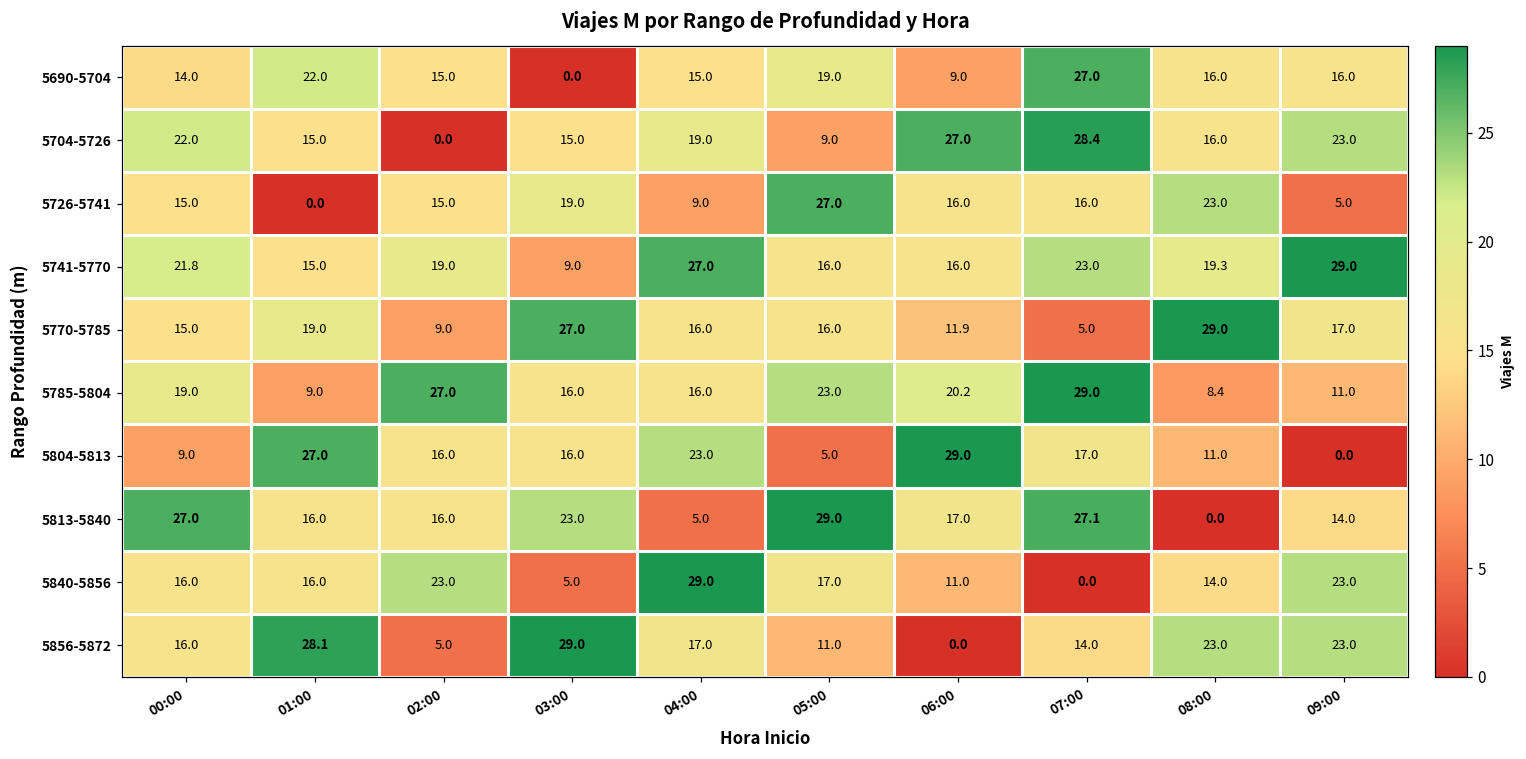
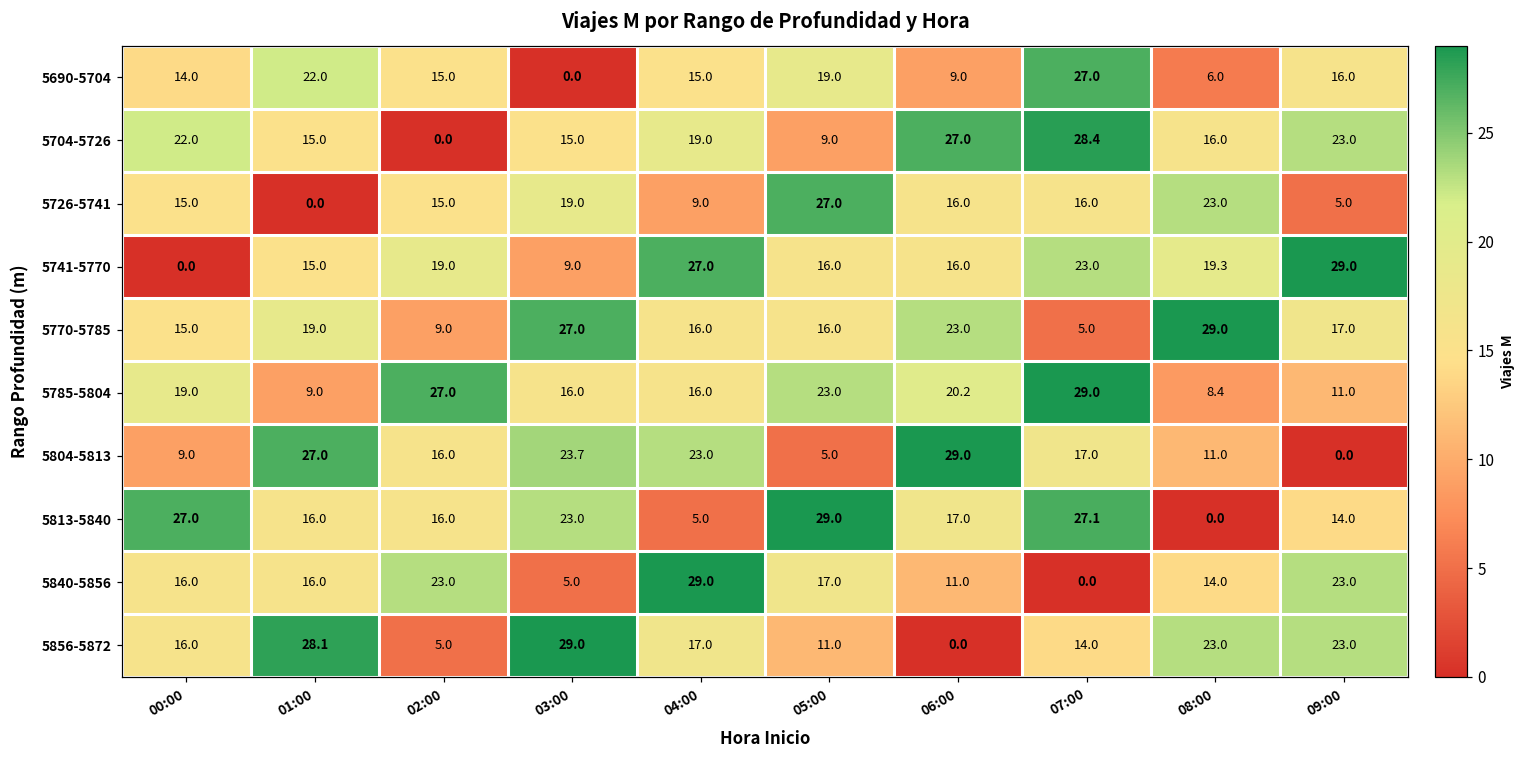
5690-5704, 08:00: 16.0 -> 6.0
5741-5770, 00:00: 21.8 -> 0.0
5770-5785, 06:00: 11.9 -> 23.0
5804-5813, 03:00: 16.0 -> 23.7
